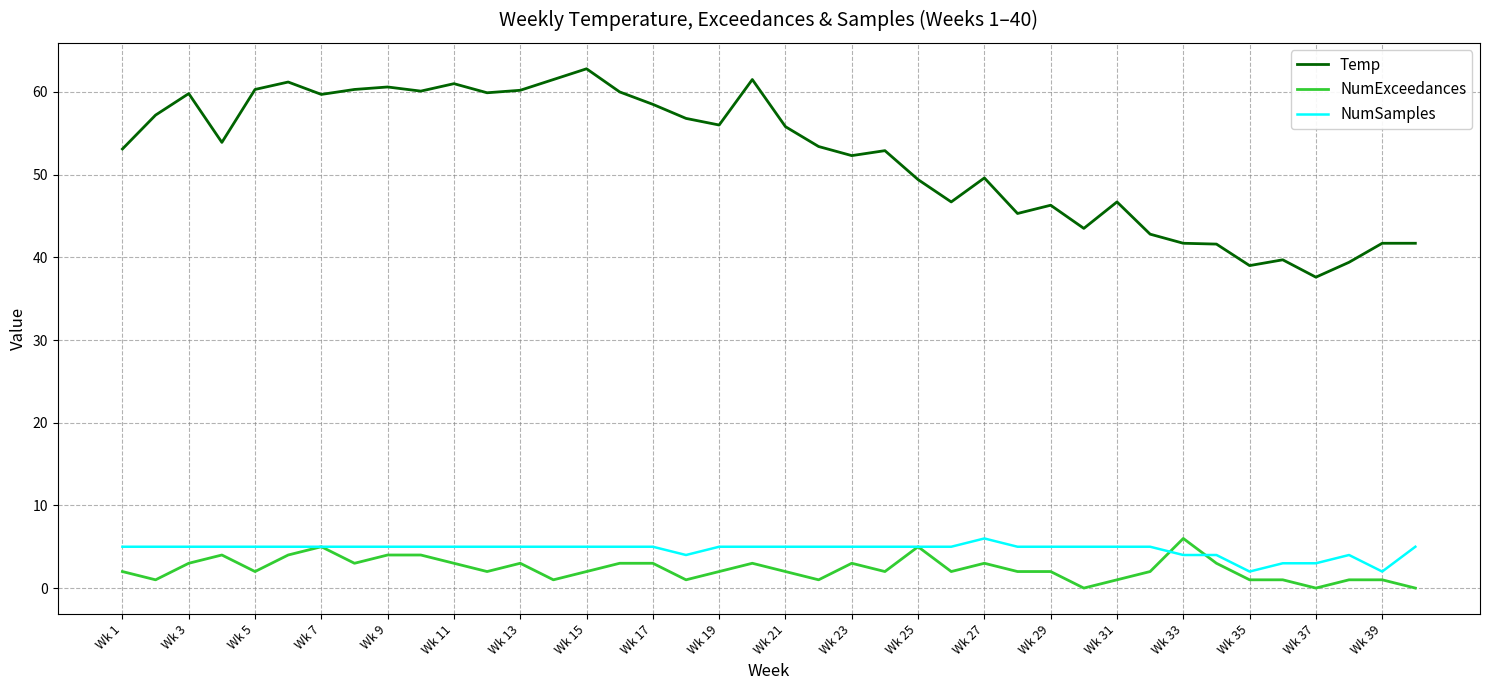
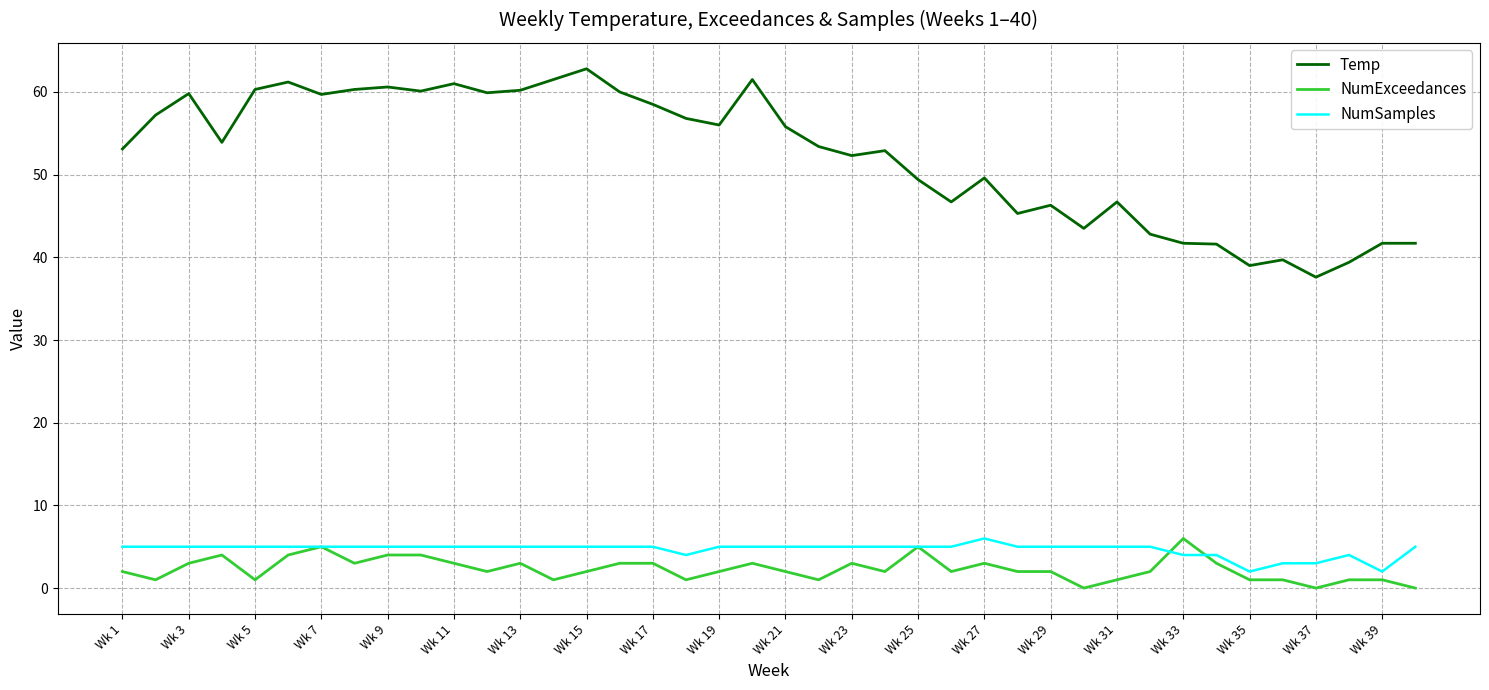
NumExceedances, Wk 5: 2 -> 1
